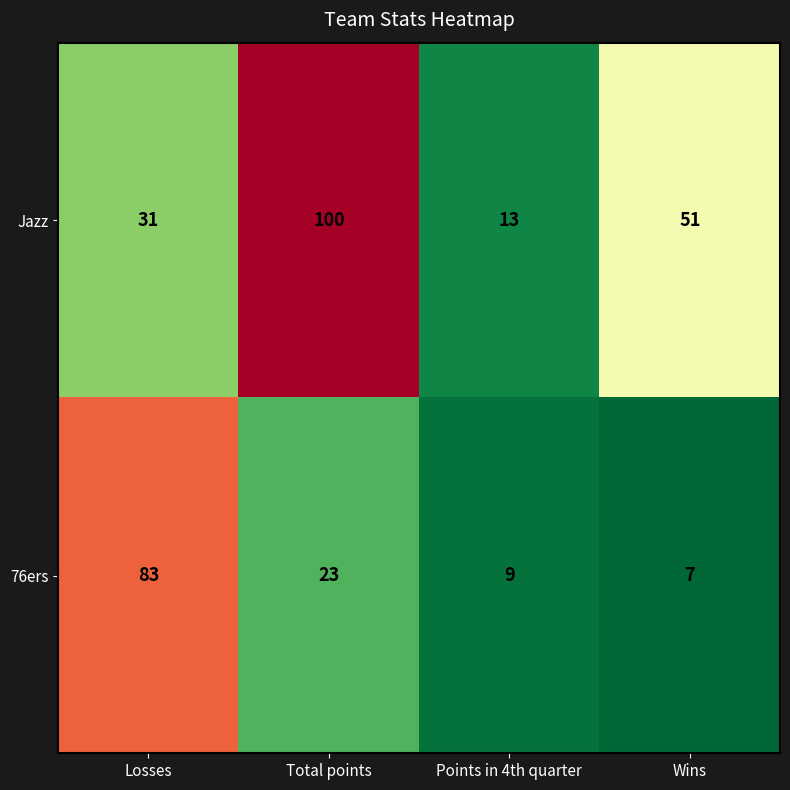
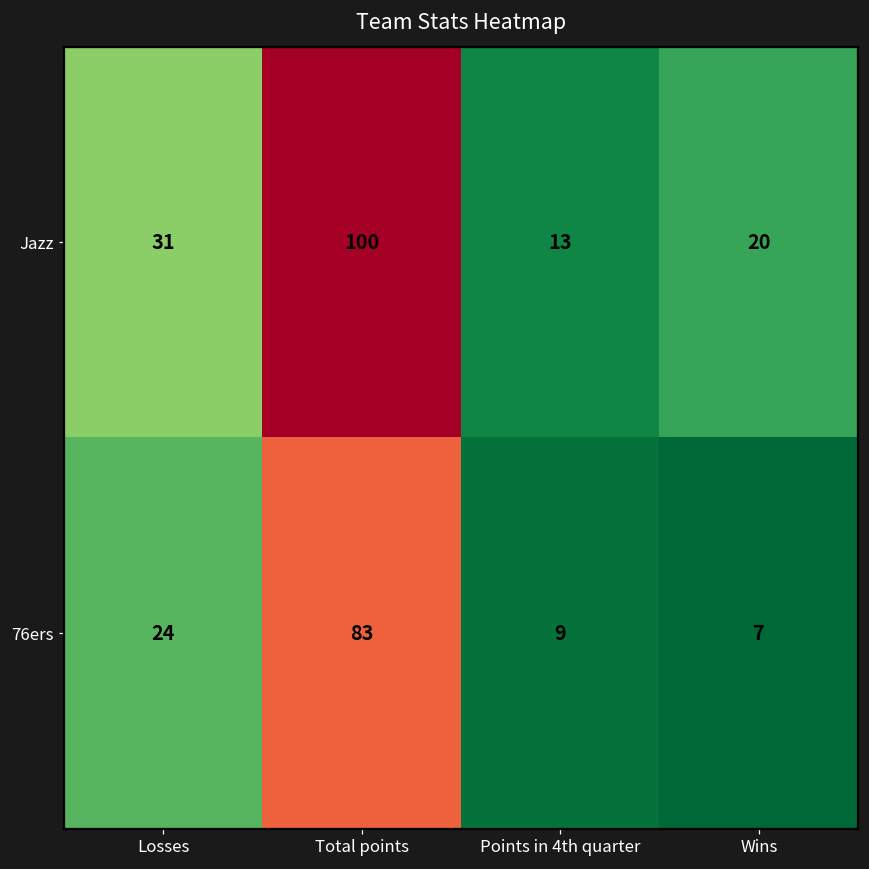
Jazz, Wins: 51 -> 20
76ers, Losses: 83 -> 24
76ers, Total points: 23 -> 83
